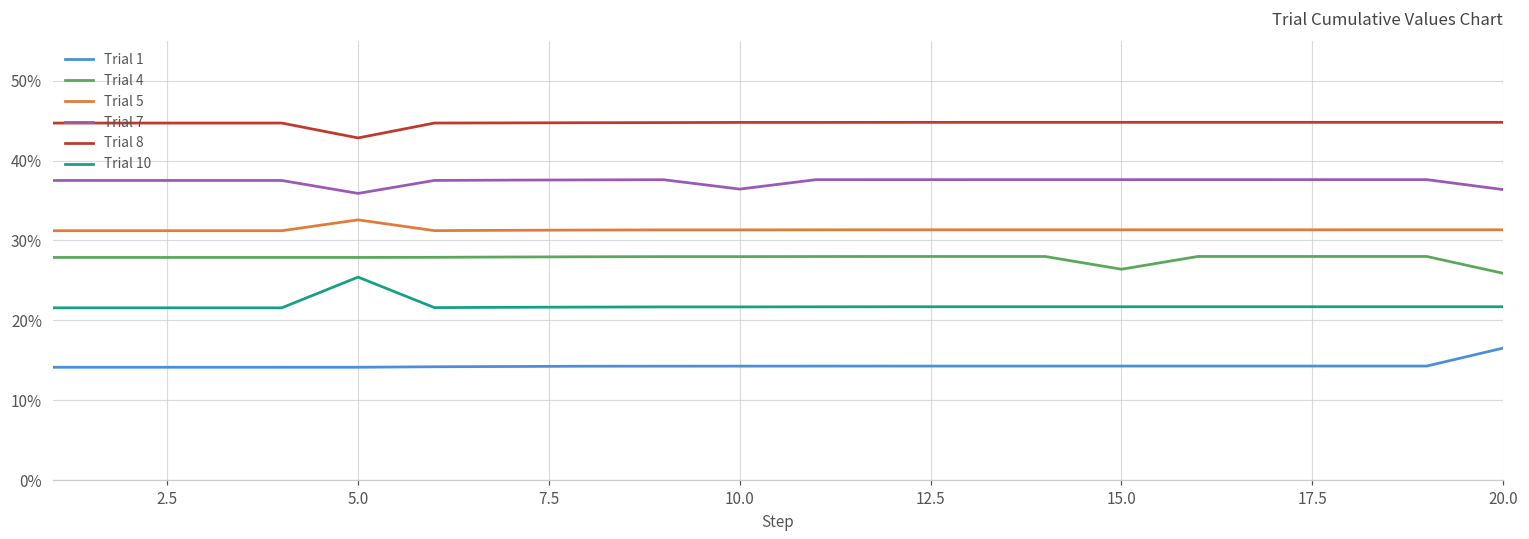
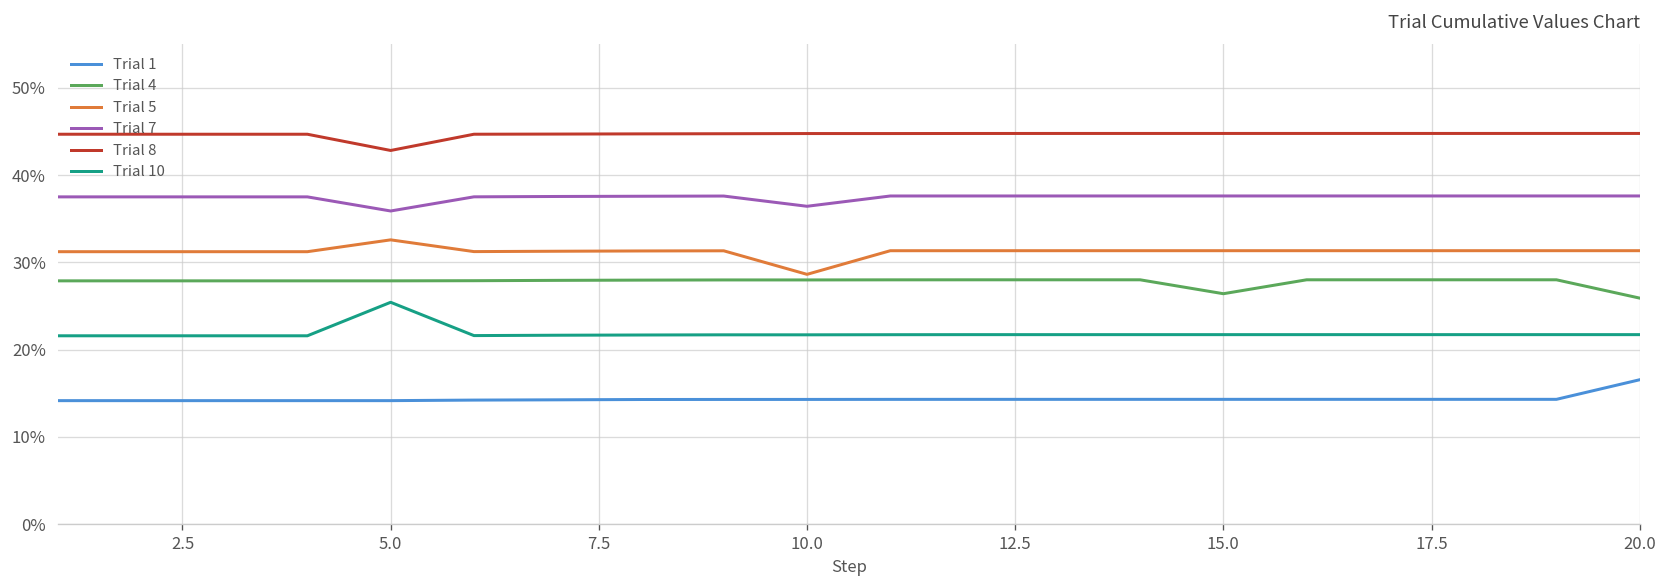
Trial 5, 10.0: 31% -> 29%
Trial 7, 20.0: 36% -> 38%
